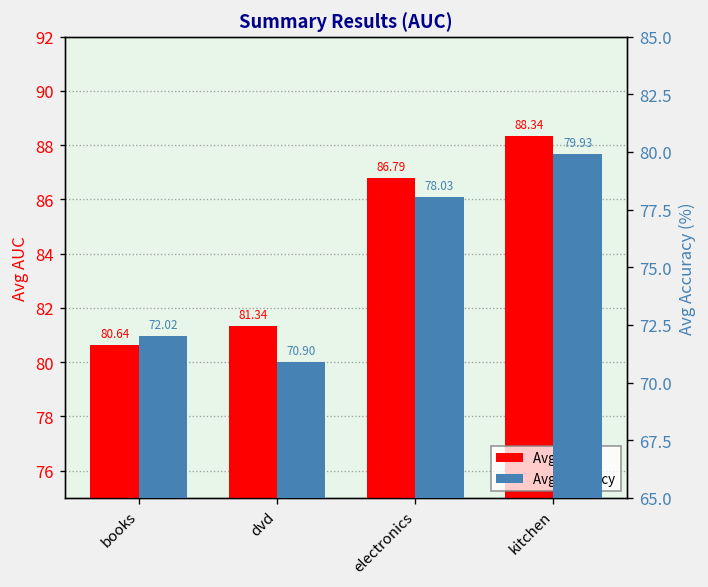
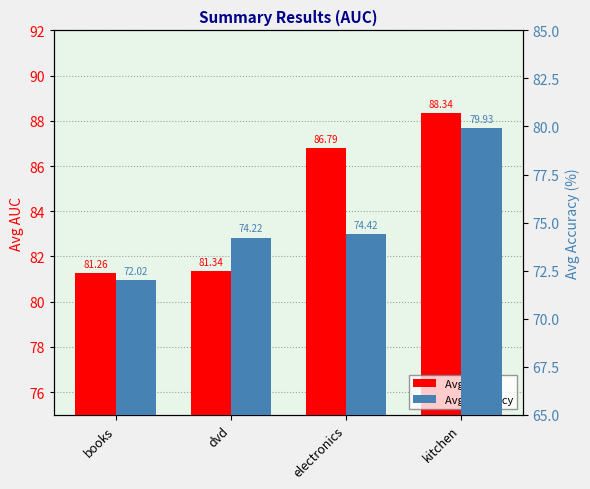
Avg AUC, books: 80.64 -> 81.26
Avg Accuracy, dvd: 70.90 -> 74.22
Avg Accuracy, electronics: 78.03 -> 74.42
